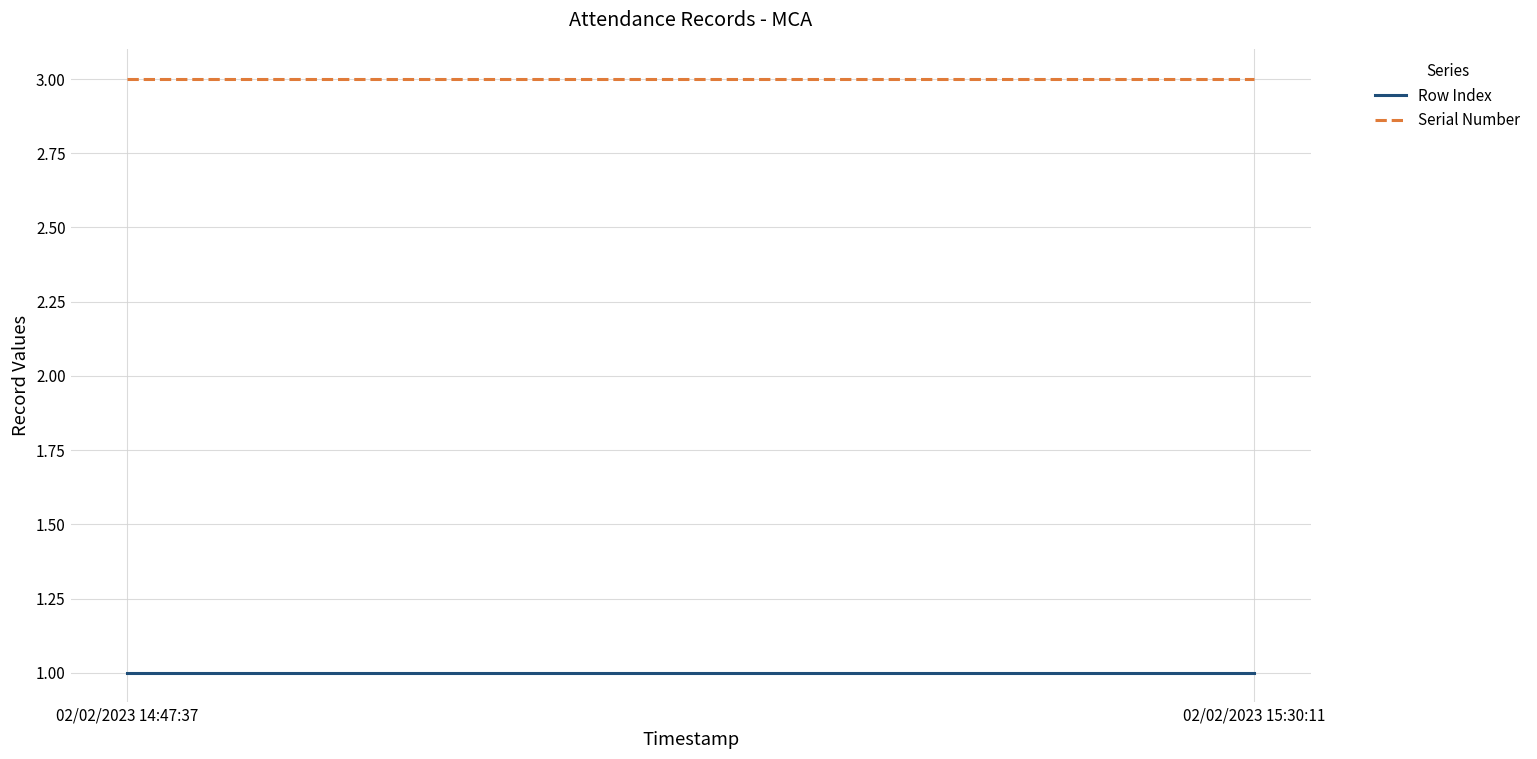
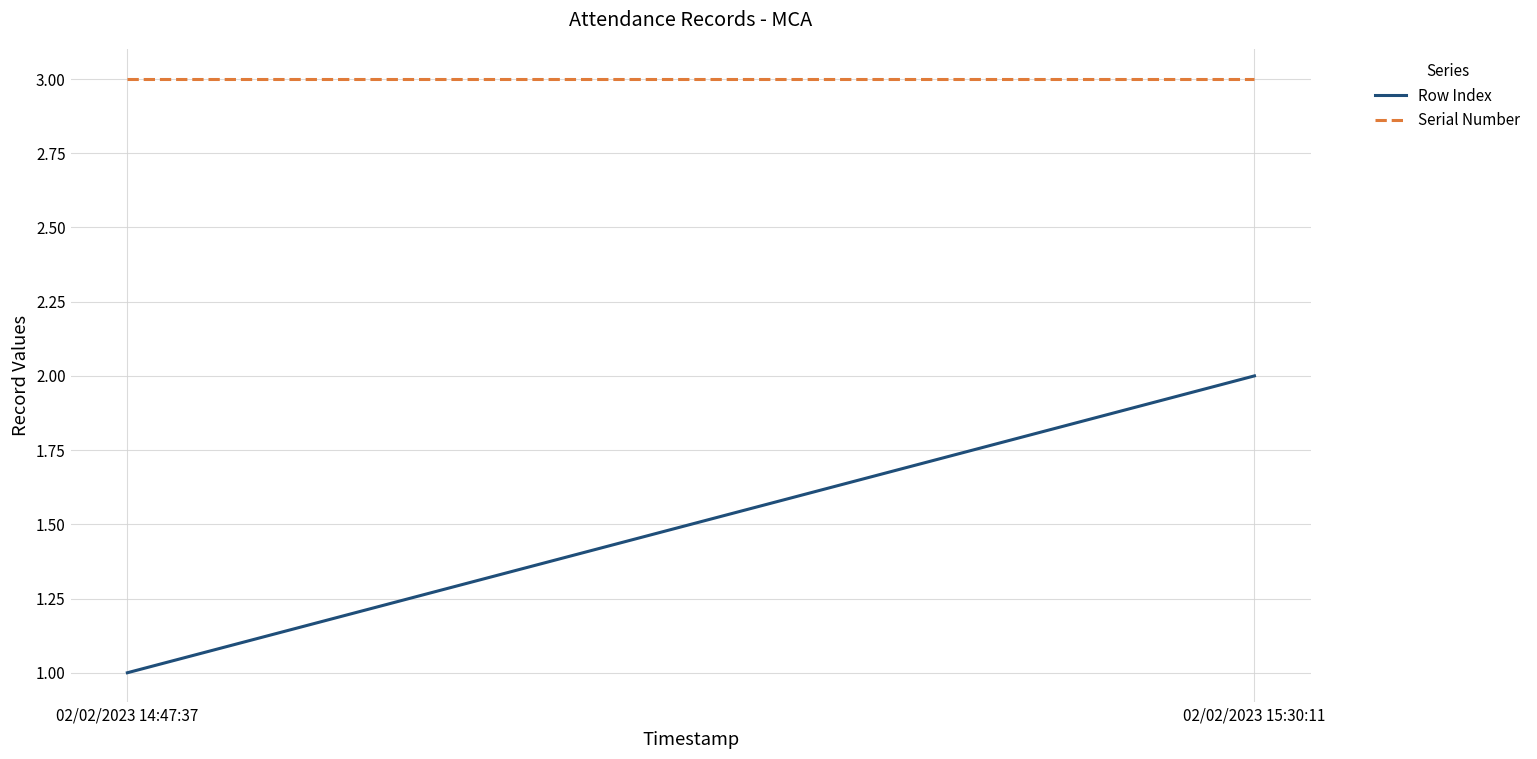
Row Index, 02/02/2023 15:30:11: 1 -> 2
